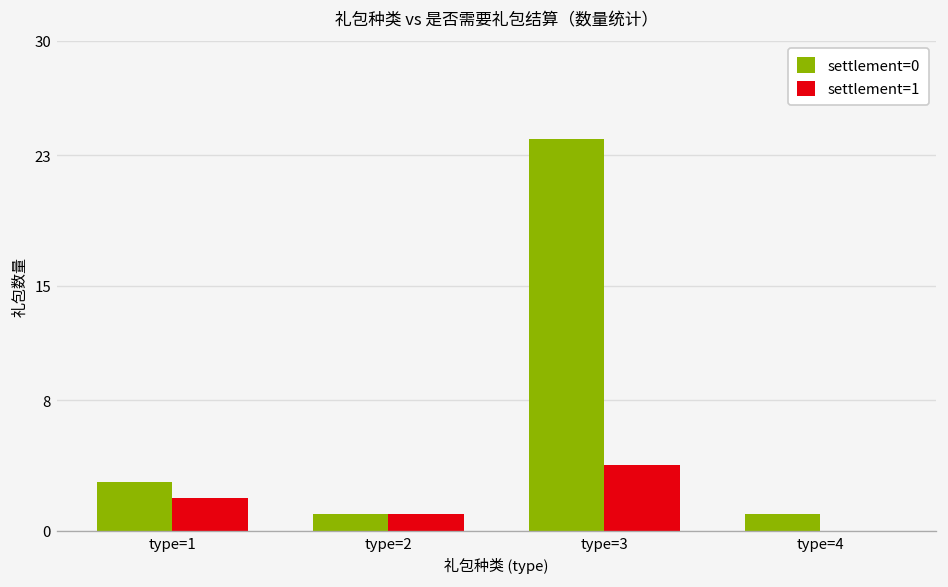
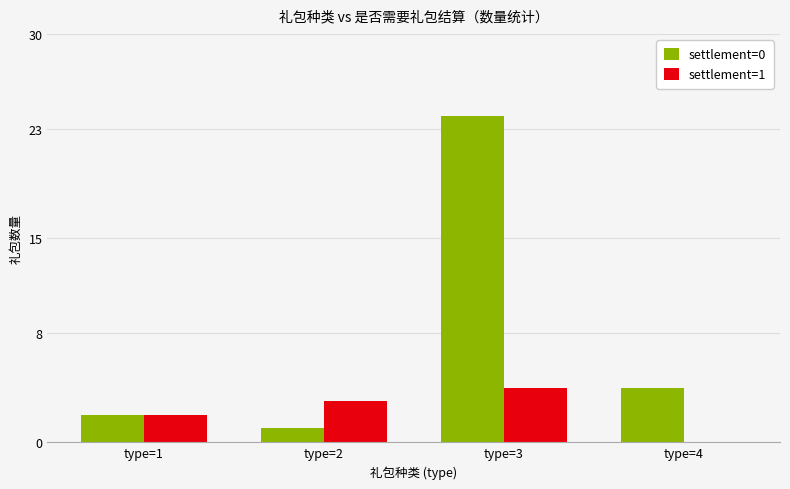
settlement=0, type=1: 3 -> 2
settlement=1, type=2: 1 -> 3
settlement=0, type=4: 1 -> 4
